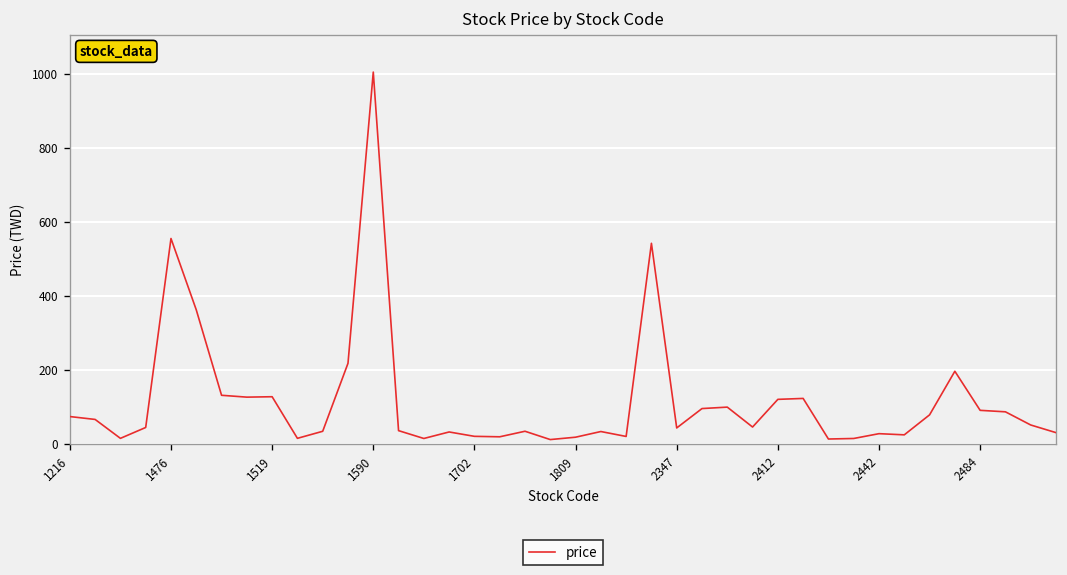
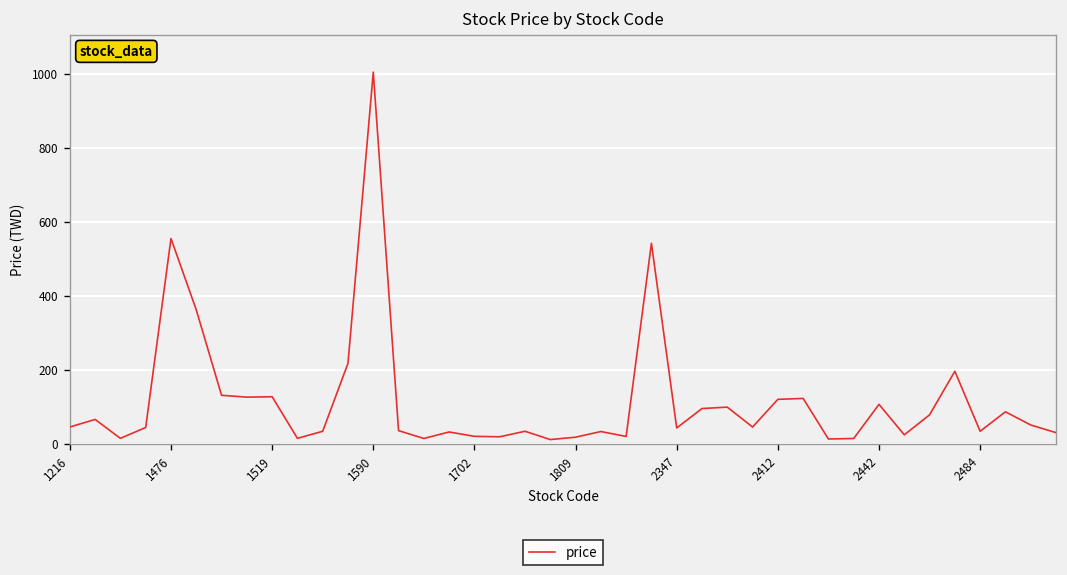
1216: 70 -> 50
2442: 30 -> 110
2484: 90 -> 30
